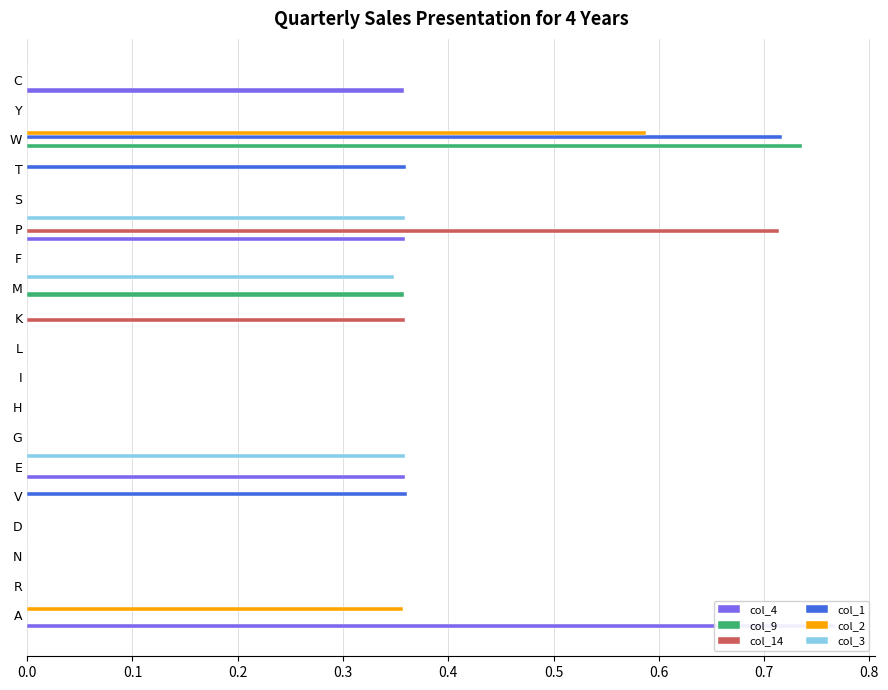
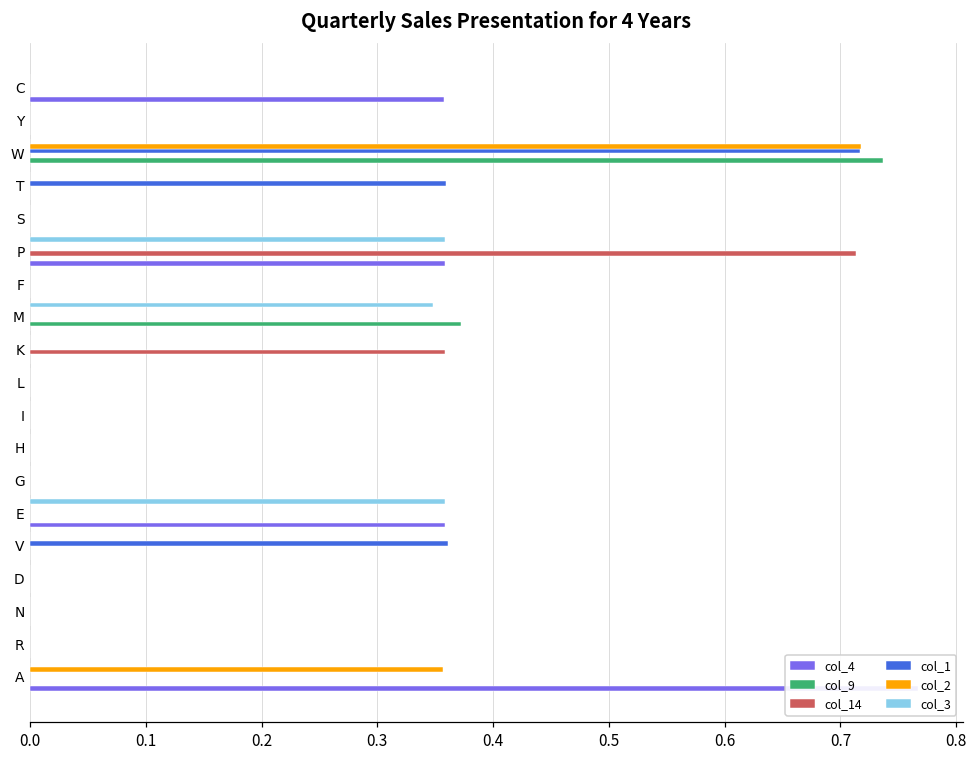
col_2, W: 0.588 -> 0.718
col_9, M: 0.358 -> 0.373
